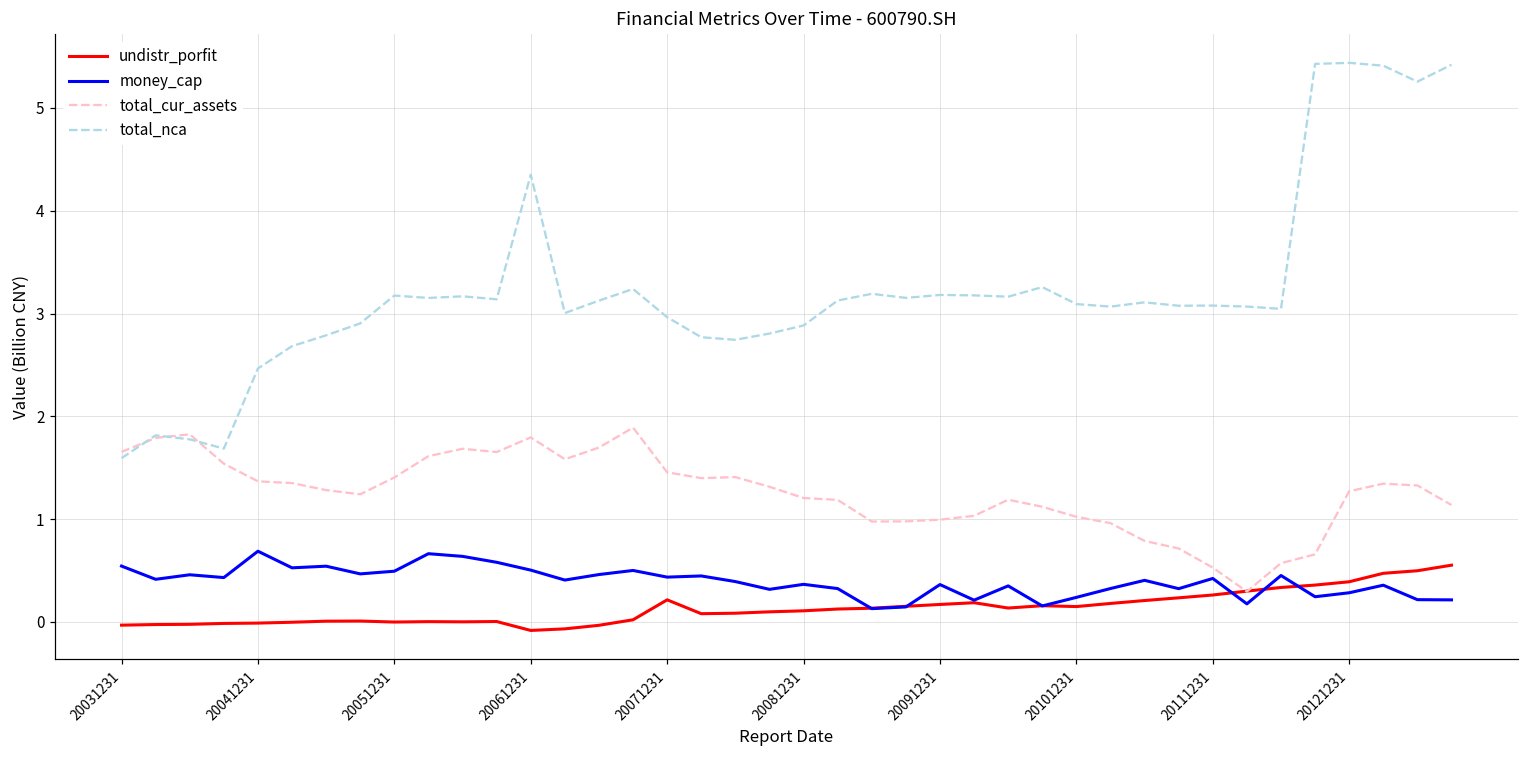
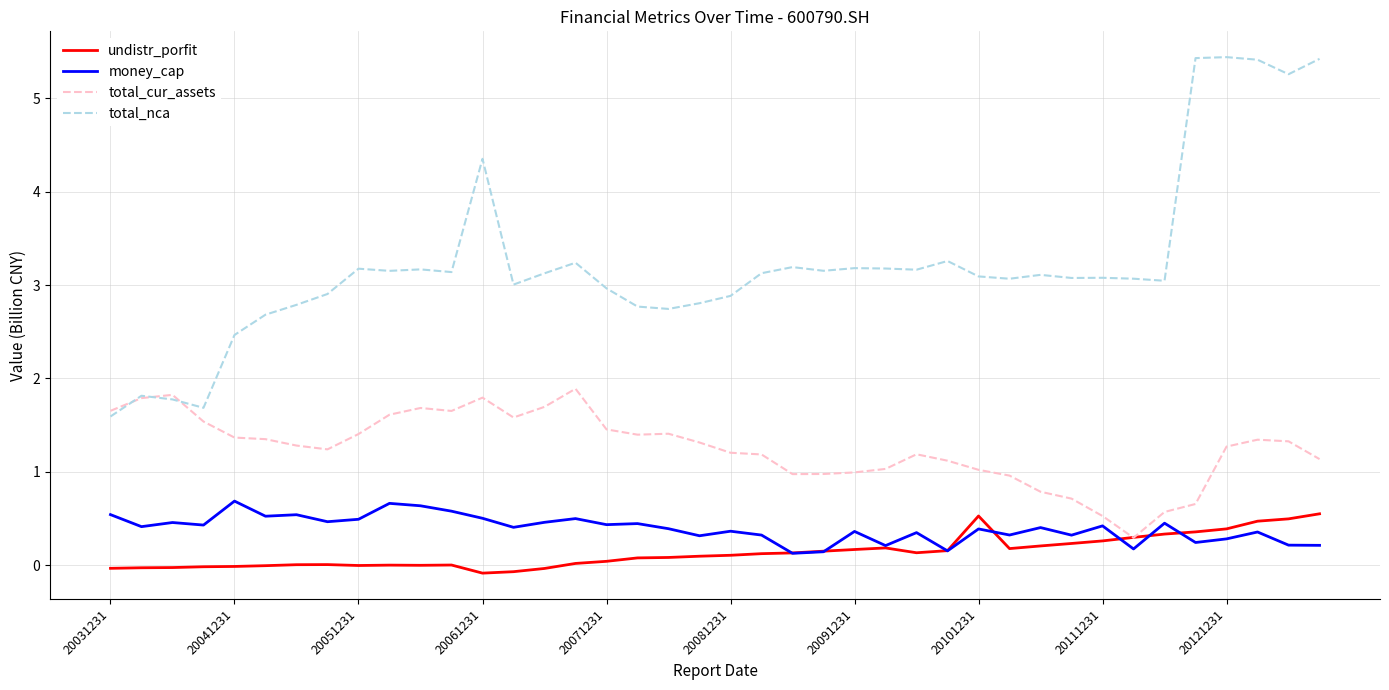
undistr_porfit, 20071231: 0.2 -> 0.0
undistr_porfit, 20101231: 0.1 -> 0.5
money_cap, 20101231: 0.2 -> 0.4
